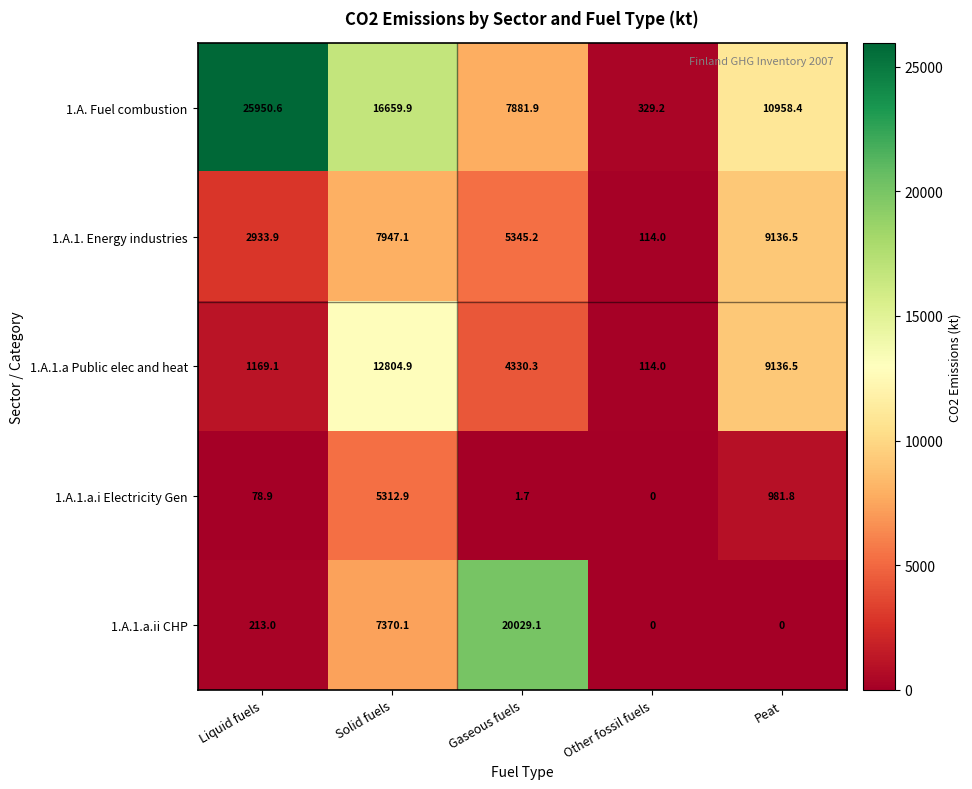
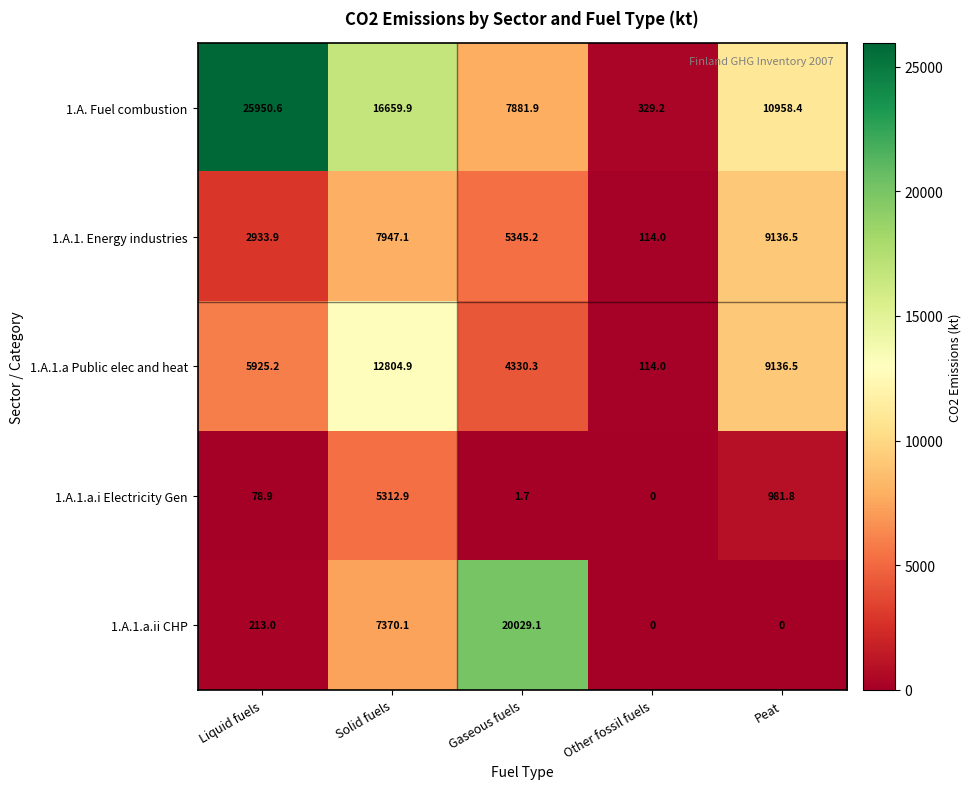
1.A.1.a Public elec and heat, Liquid fuels: 1169.1 -> 5925.2
